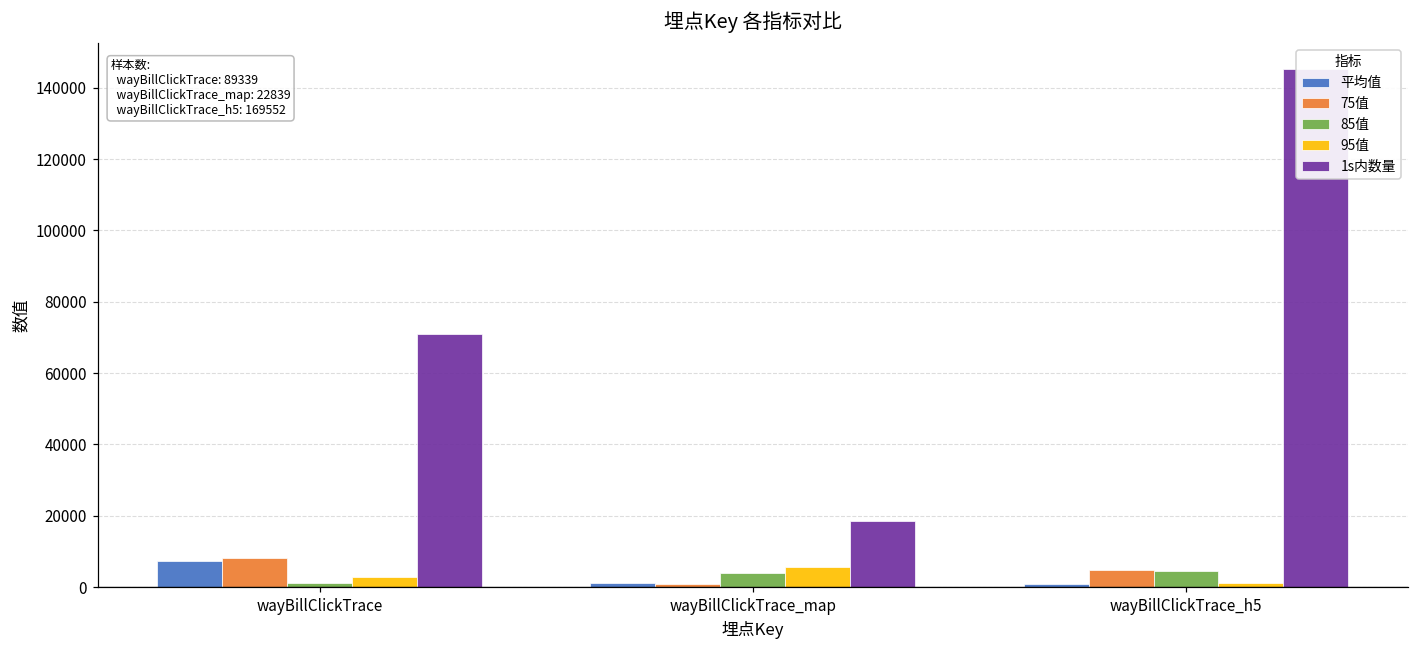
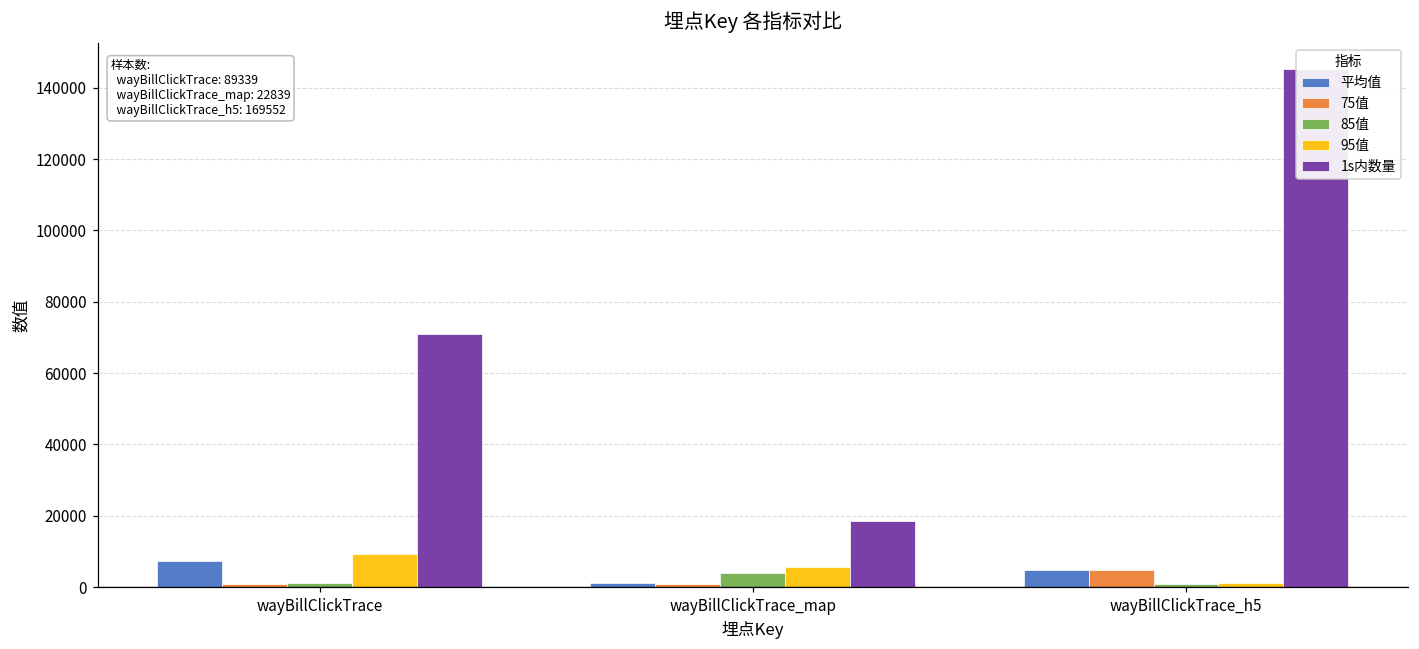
75值, wayBillClickTrace: 8000 -> 1000
95值, wayBillClickTrace: 3000 -> 9000
平均值, wayBillClickTrace_h5: 1000 -> 5000
85值, wayBillClickTrace_h5: 4000 -> 1000
